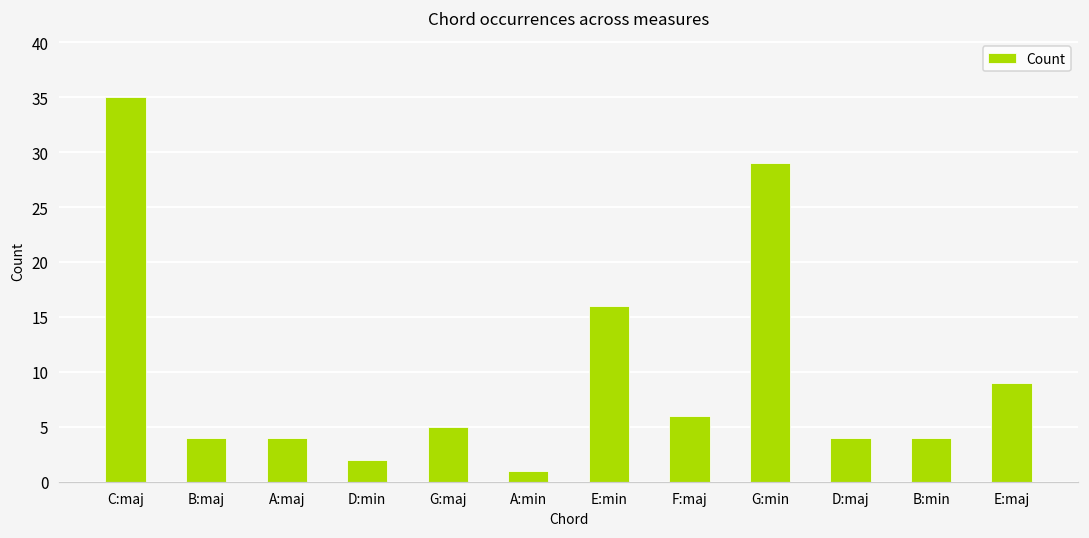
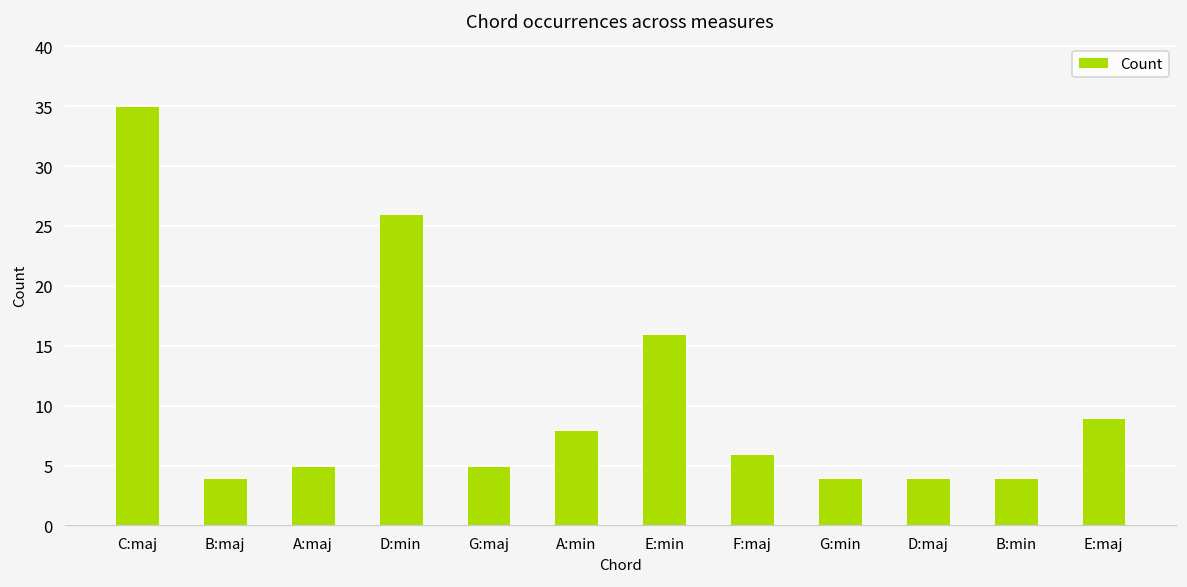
A:maj: 4 -> 5
D:min: 2 -> 26
A:min: 1 -> 8
G:min: 29 -> 4
